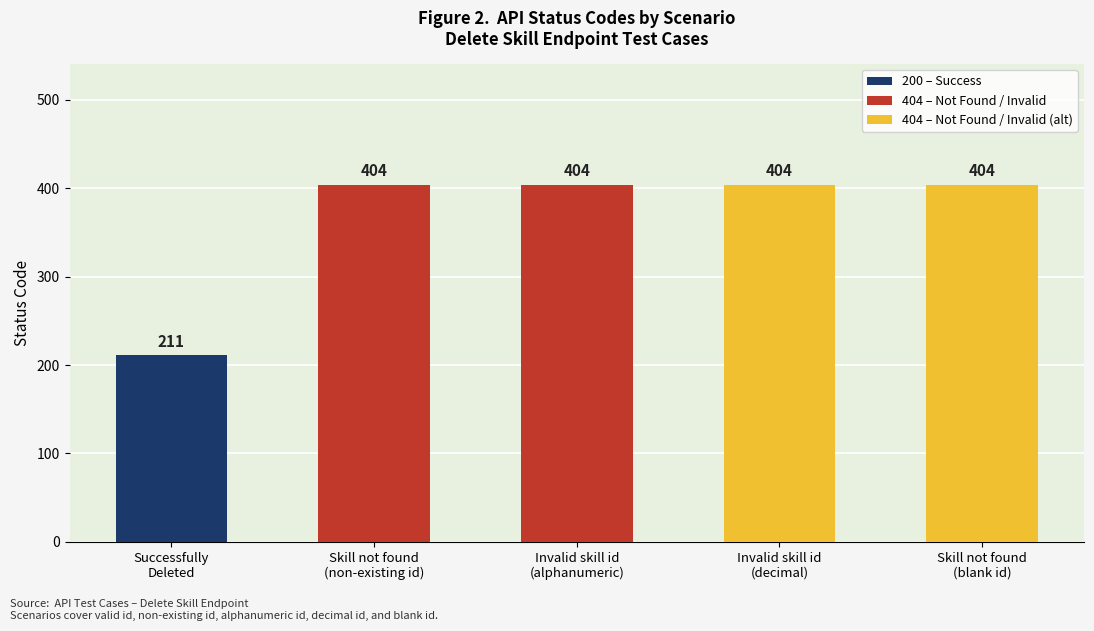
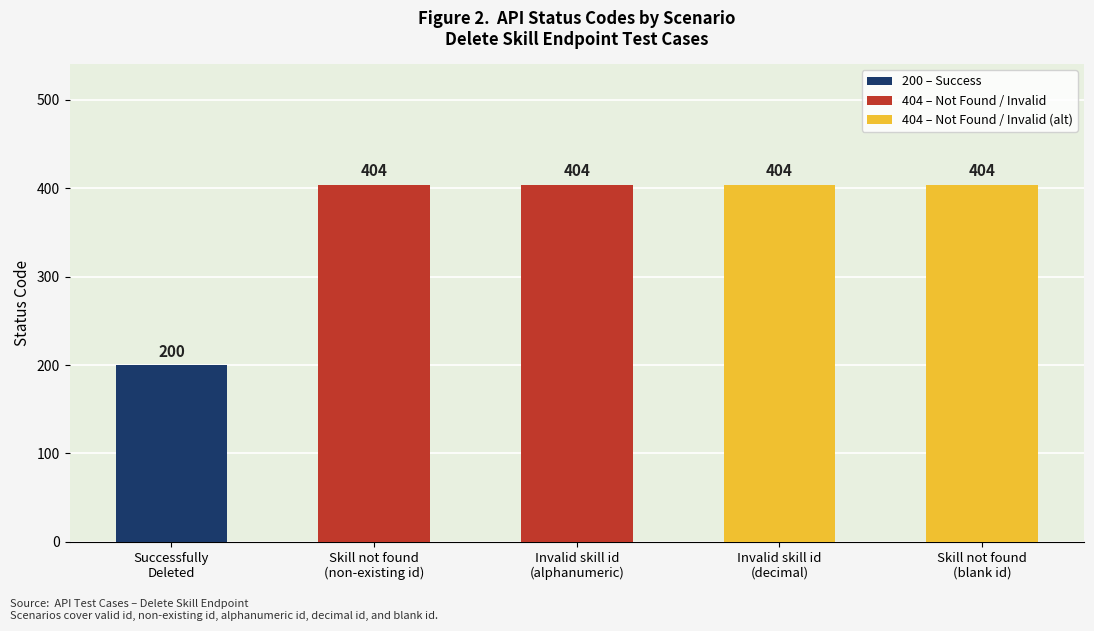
Successfully Deleted: 211 -> 200
